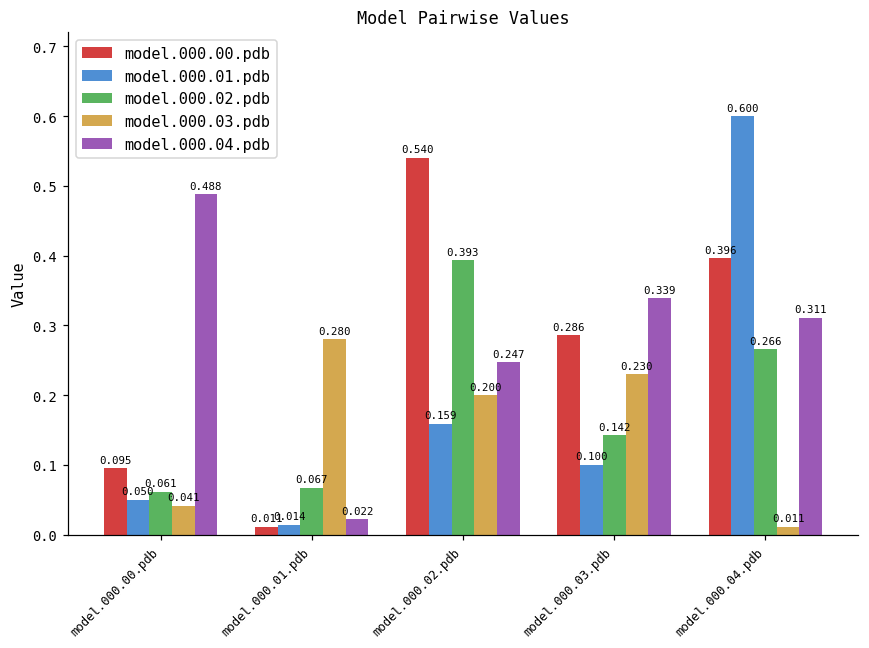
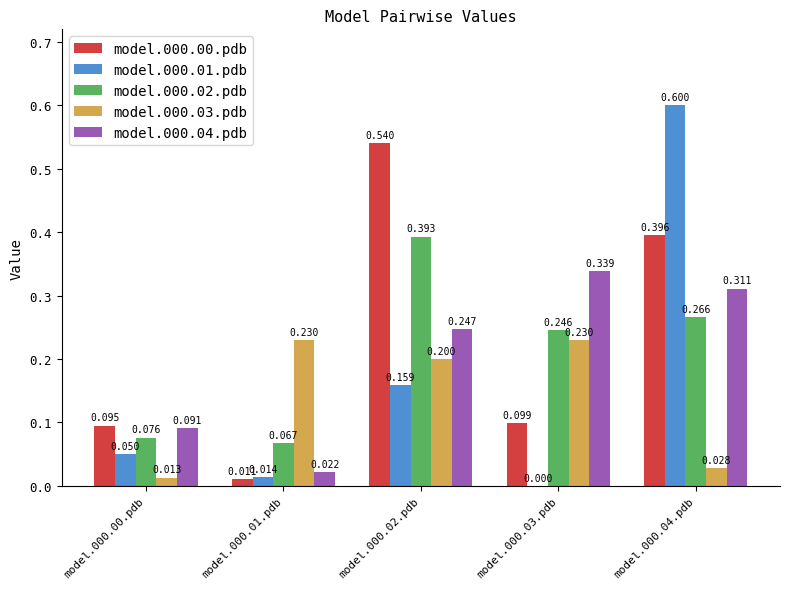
model.000.02.pdb, model.000.00.pdb: 0.061 -> 0.076
model.000.03.pdb, model.000.00.pdb: 0.041 -> 0.013
model.000.04.pdb, model.000.00.pdb: 0.488 -> 0.091
model.000.03.pdb, model.000.01.pdb: 0.280 -> 0.230
model.000.00.pdb, model.000.03.pdb: 0.286 -> 0.099
model.000.01.pdb, model.000.03.pdb: 0.100 -> 0.000
model.000.02.pdb, model.000.03.pdb: 0.142 -> 0.246
model.000.03.pdb, model.000.04.pdb: 0.011 -> 0.028
